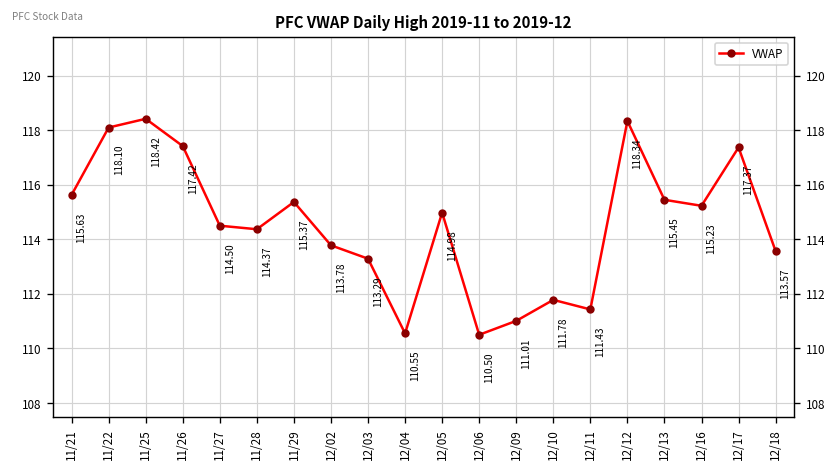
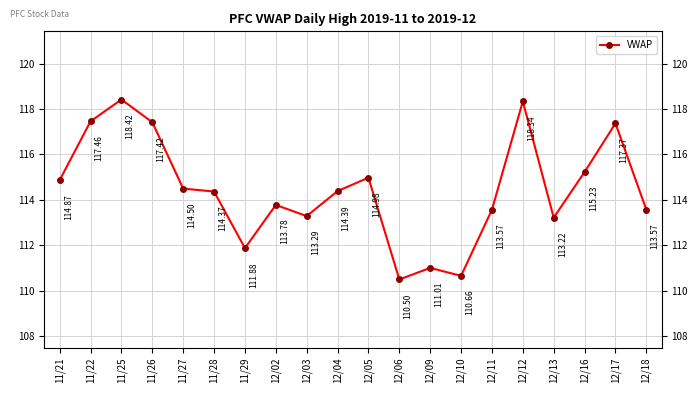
11/21: 115.63 -> 114.87
11/22: 118.10 -> 117.46
11/29: 115.37 -> 111.88
12/04: 110.55 -> 114.39
12/10: 111.78 -> 110.66
12/11: 111.43 -> 113.57
12/13: 115.45 -> 113.22
